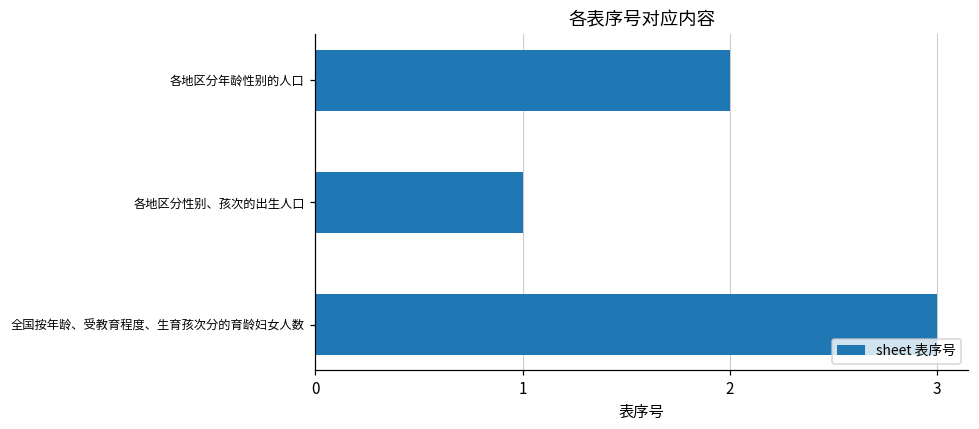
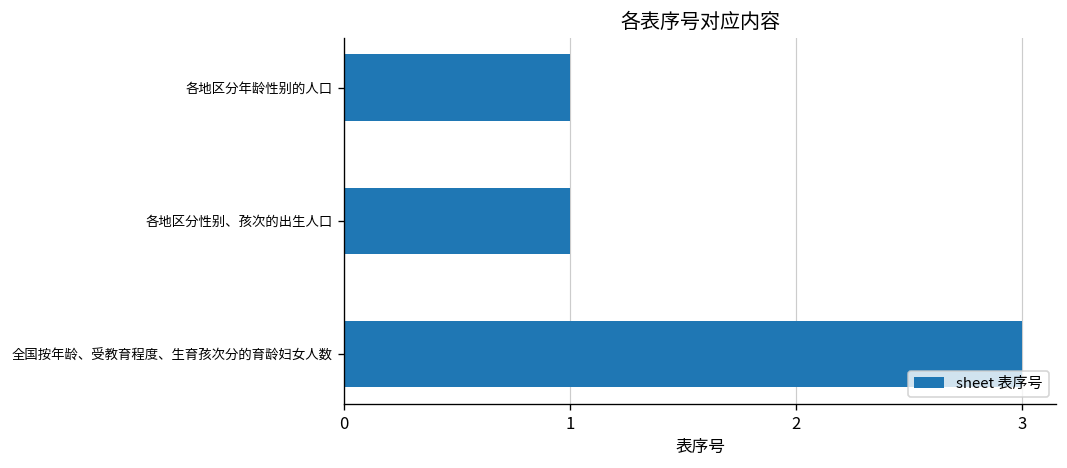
各地区分年龄性别的人口: 2 -> 1
